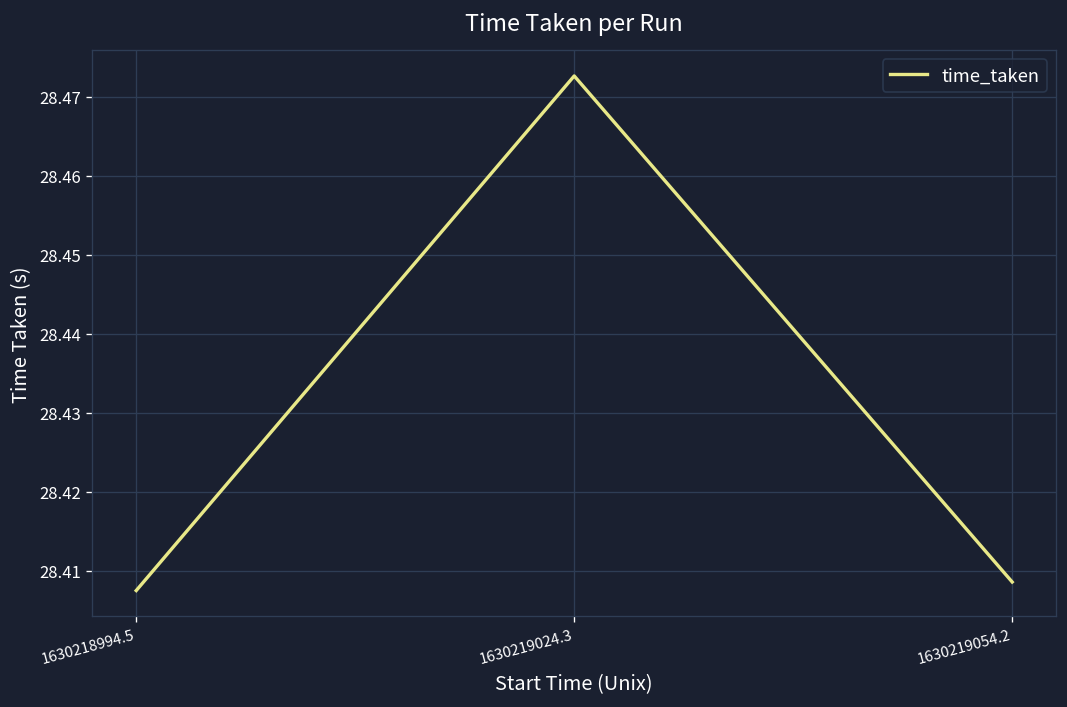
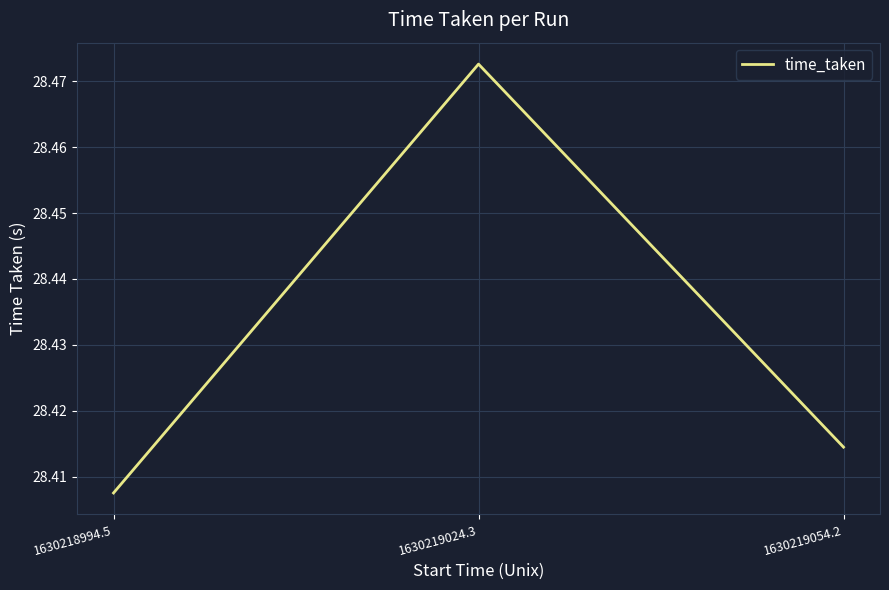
1630219054.2: 28.409 -> 28.414
